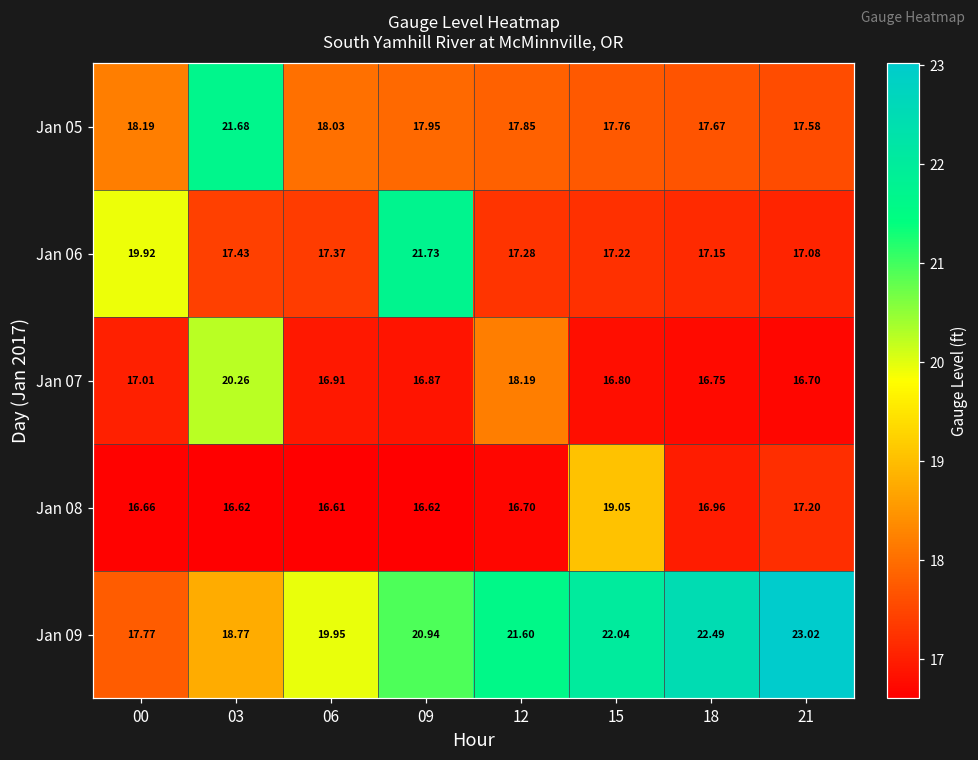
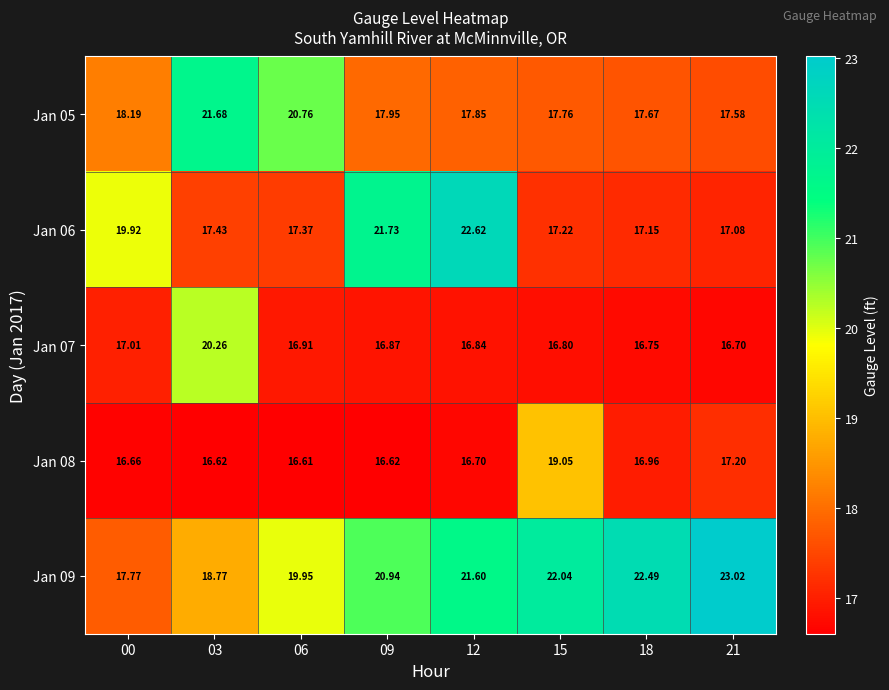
Jan 05, 06: 18.03 -> 20.76
Jan 06, 12: 17.28 -> 22.62
Jan 07, 12: 18.19 -> 16.84
